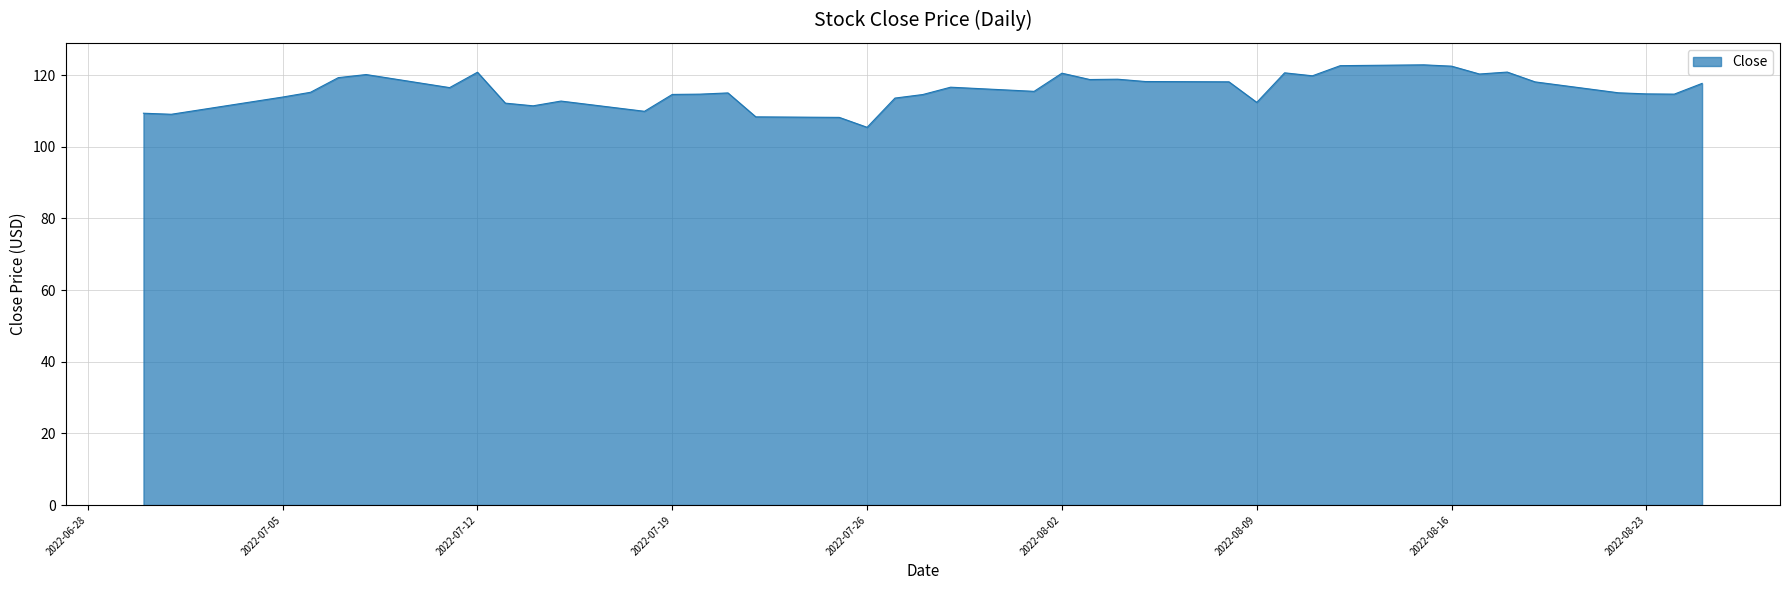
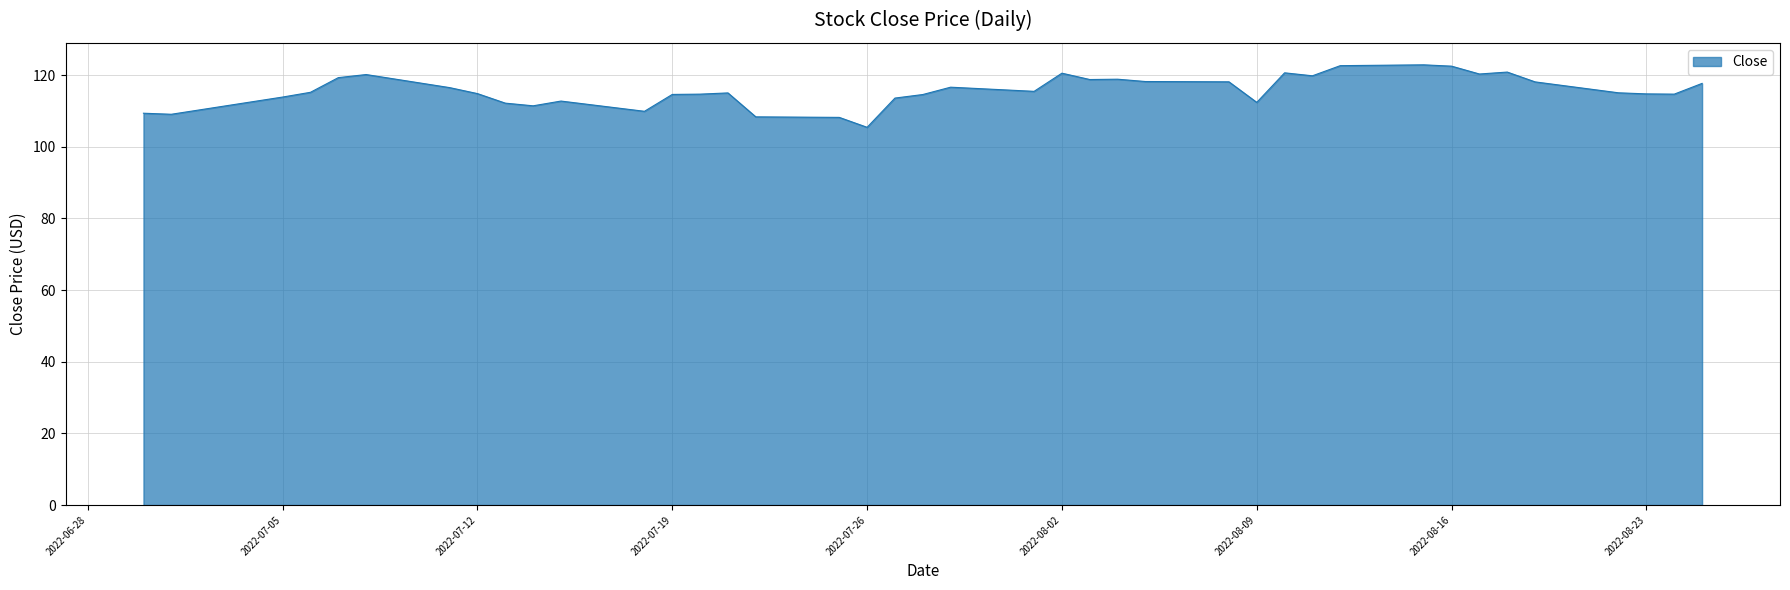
2022-07-12: 121 -> 115
